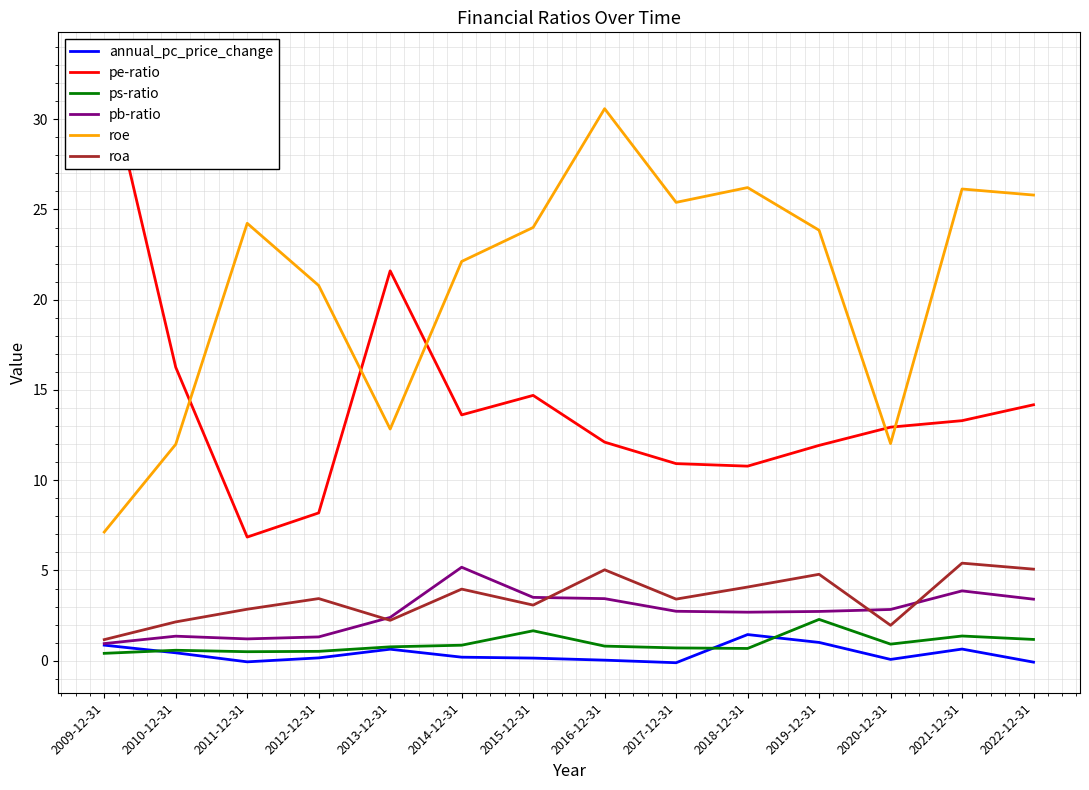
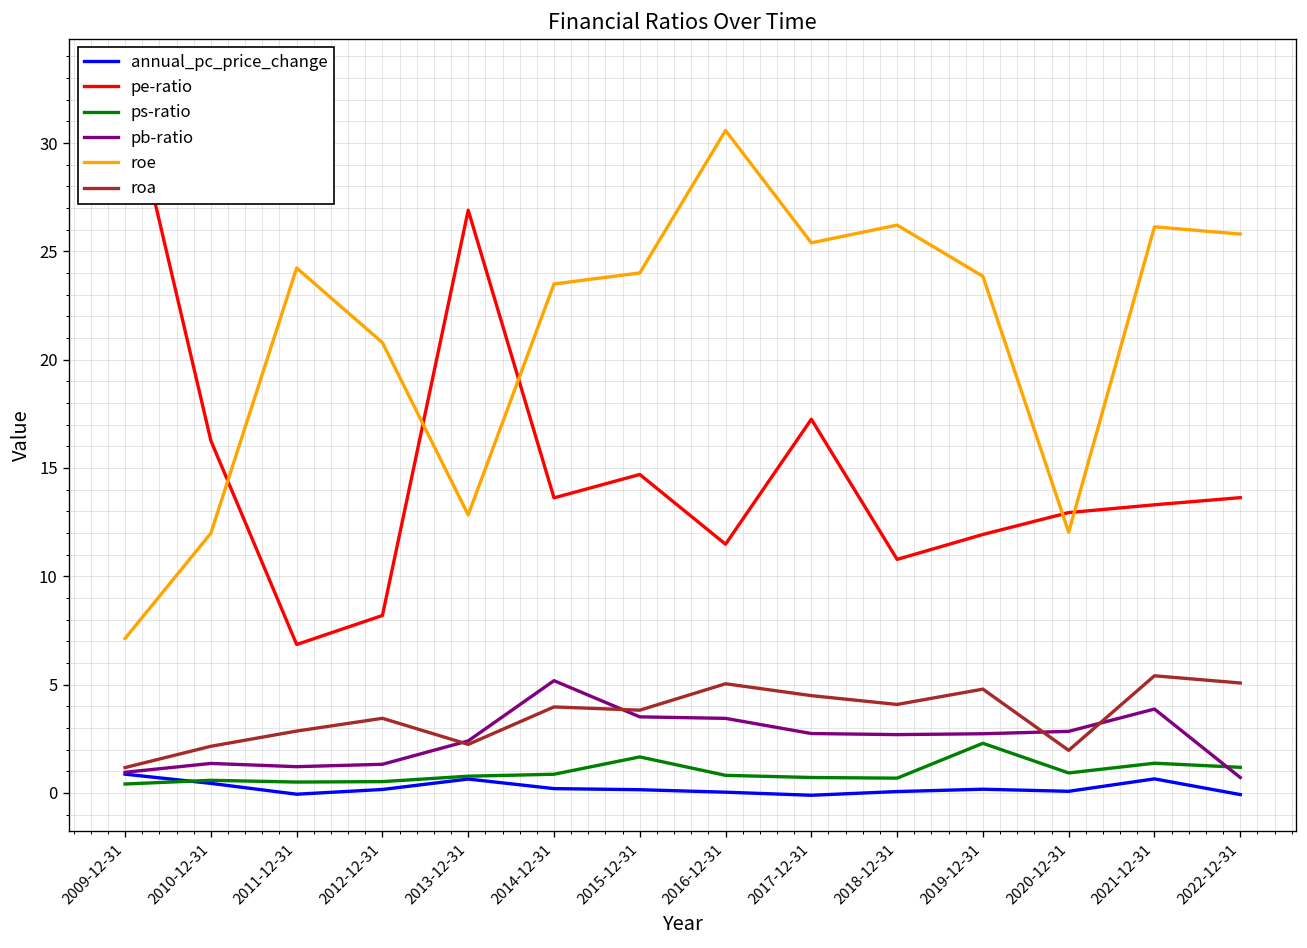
pe-ratio, 2013-12-31: 21.6 -> 26.9
roe, 2014-12-31: 22.1 -> 23.5
roa, 2015-12-31: 3.1 -> 3.8
pe-ratio, 2016-12-31: 12.1 -> 11.5
pe-ratio, 2017-12-31: 10.9 -> 17.3
roa, 2017-12-31: 3.4 -> 4.5
annual_pc_price_change, 2018-12-31: 1.4 -> 0.1
annual_pc_price_change, 2019-12-31: 1.0 -> 0.2
pe-ratio, 2022-12-31: 14.2 -> 13.6
pb-ratio, 2022-12-31: 3.4 -> 0.7
